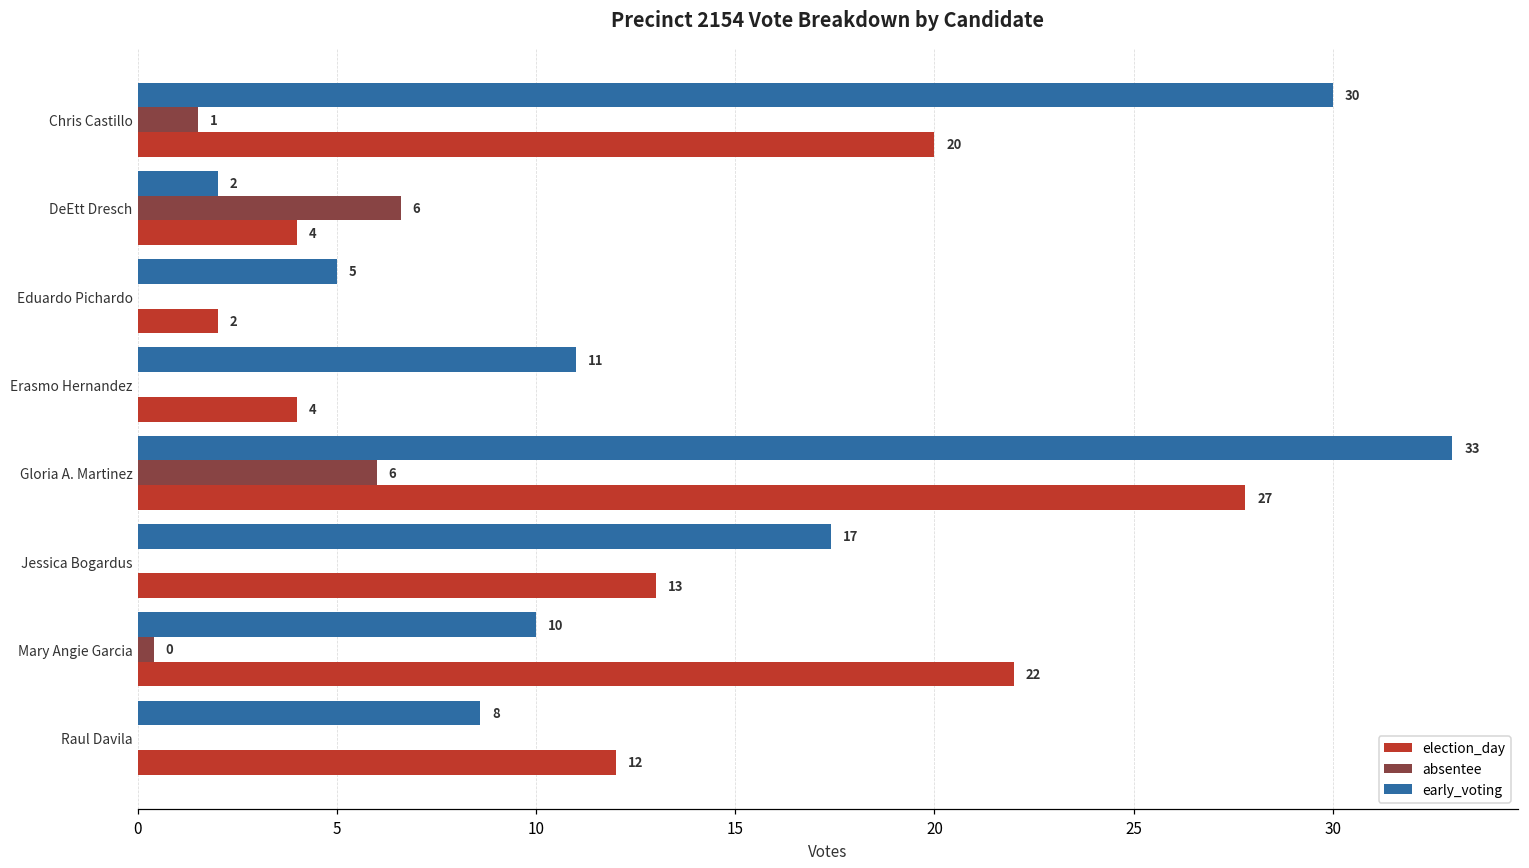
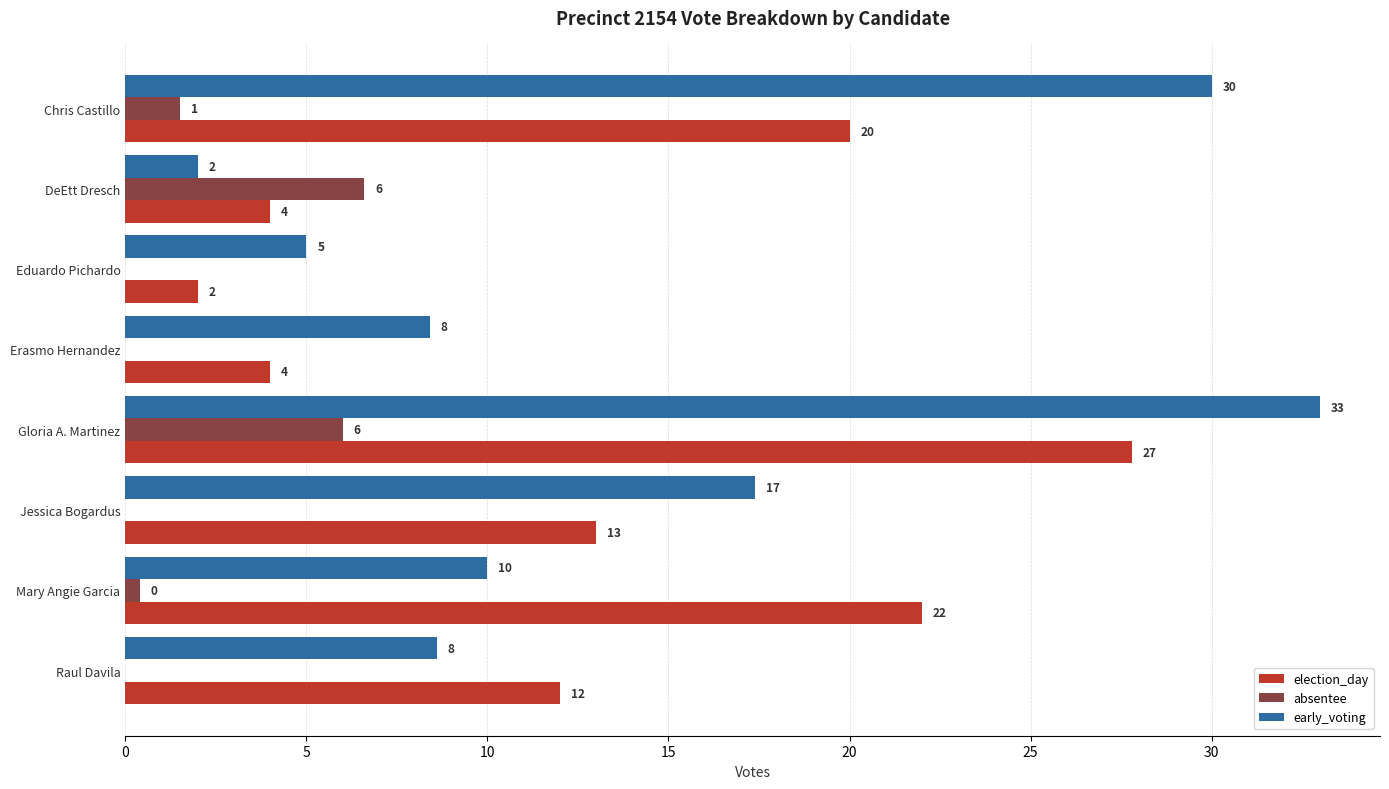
early_voting, Erasmo Hernandez: 11 -> 8
